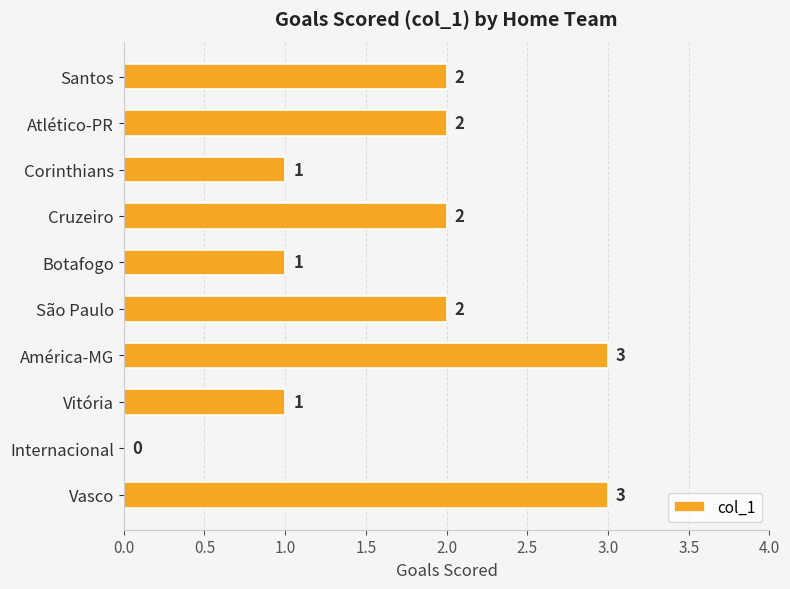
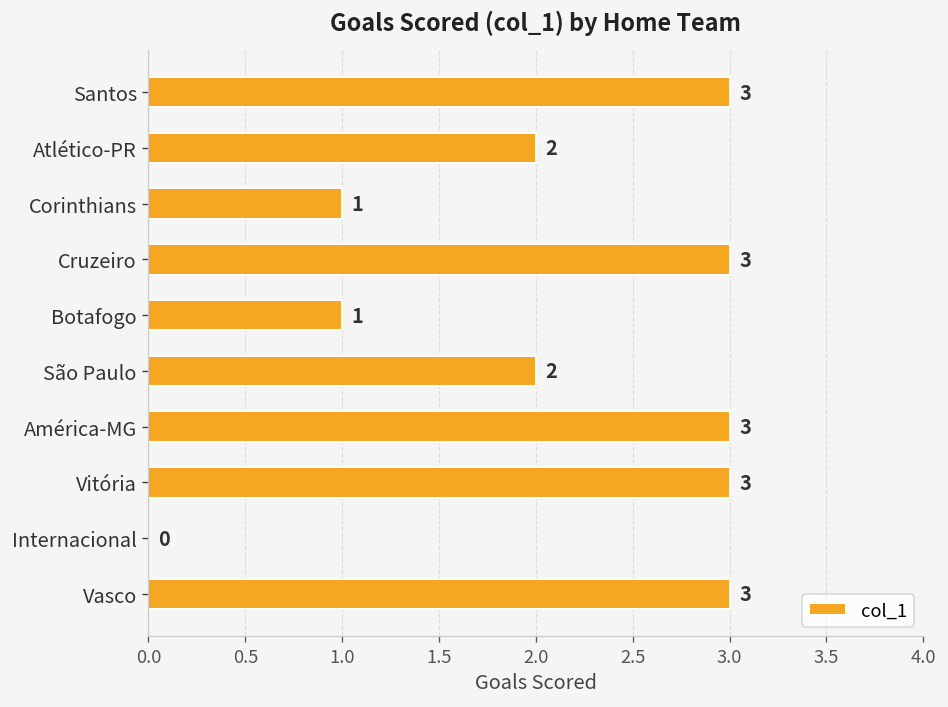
Santos: 2 -> 3
Cruzeiro: 2 -> 3
Vitória: 1 -> 3
